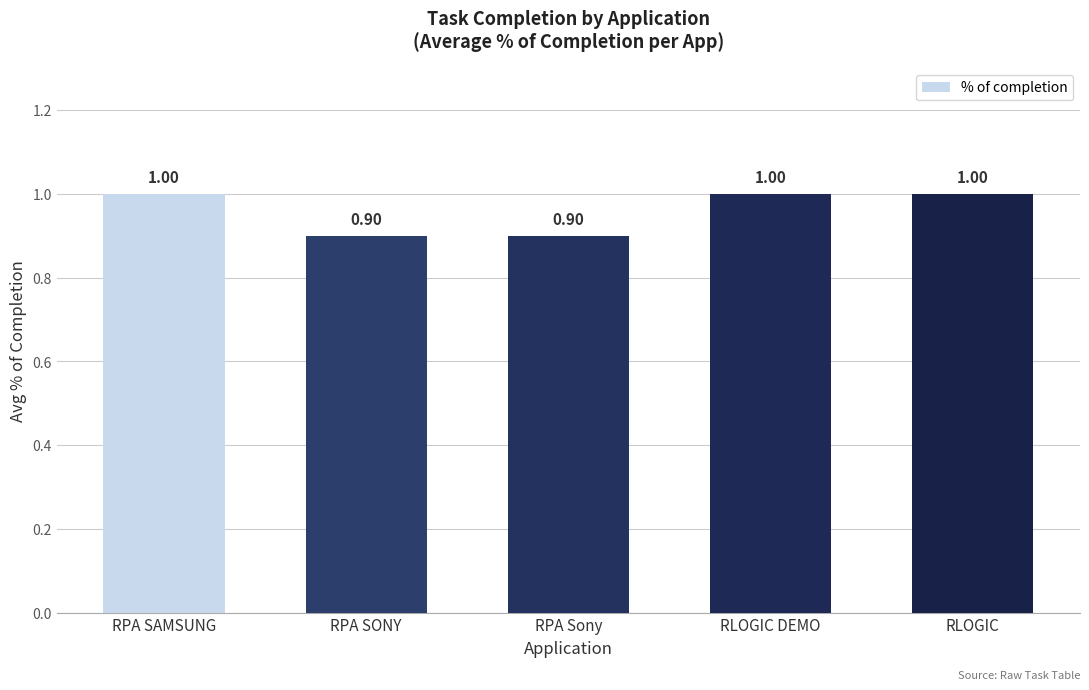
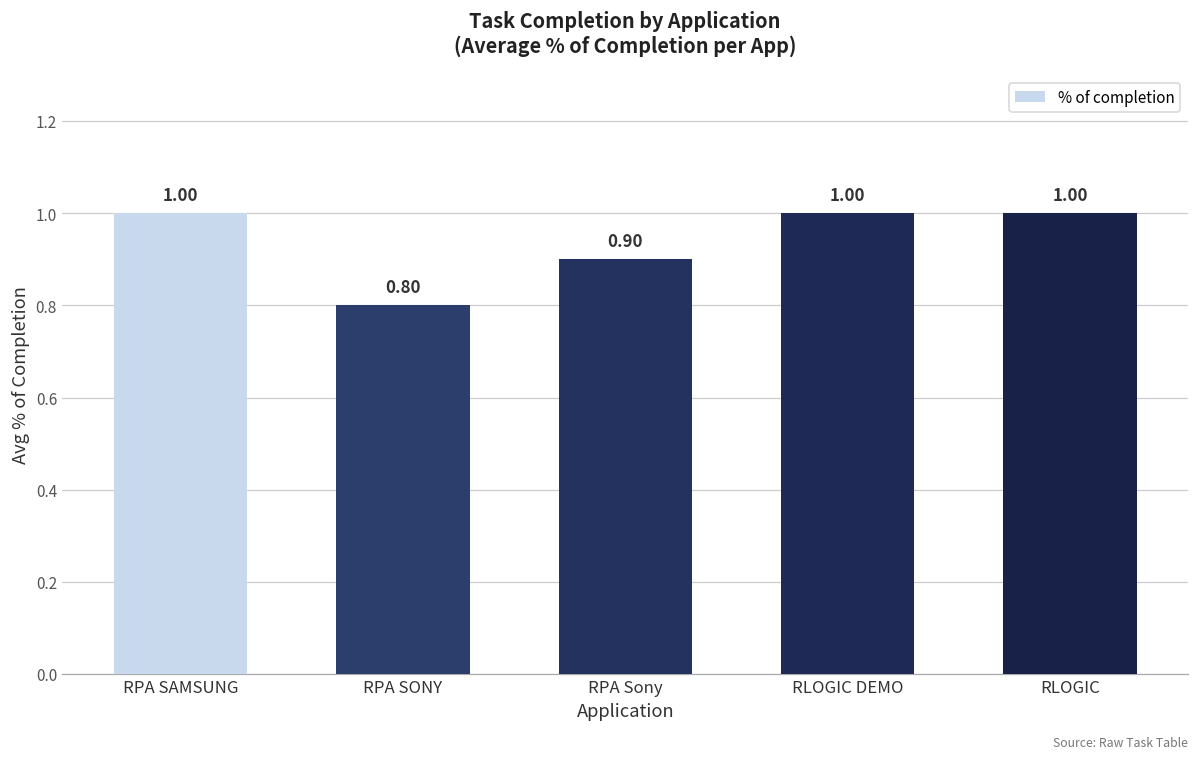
RPA SONY: 0.90 -> 0.80
